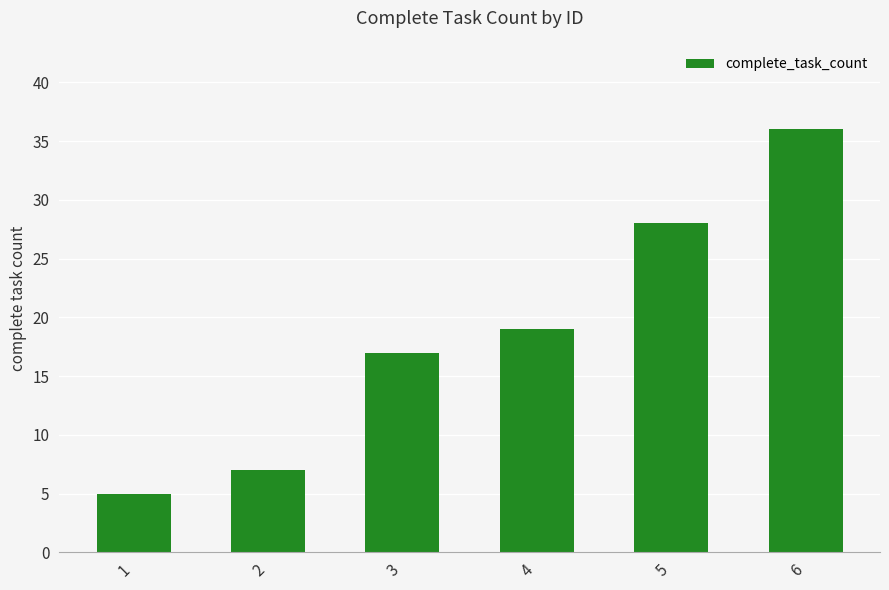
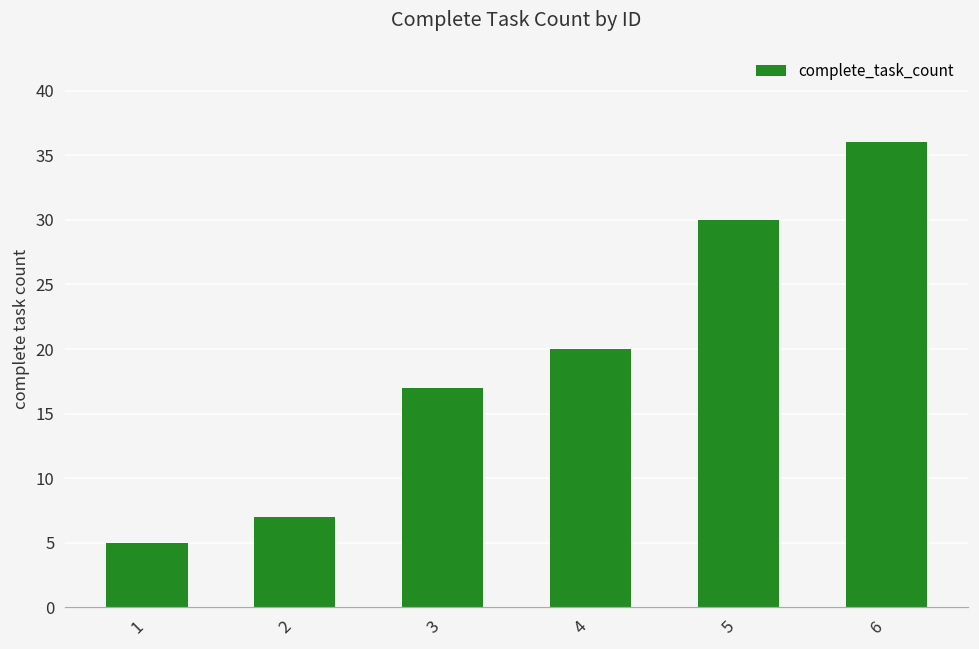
4: 19 -> 20
5: 28 -> 30
